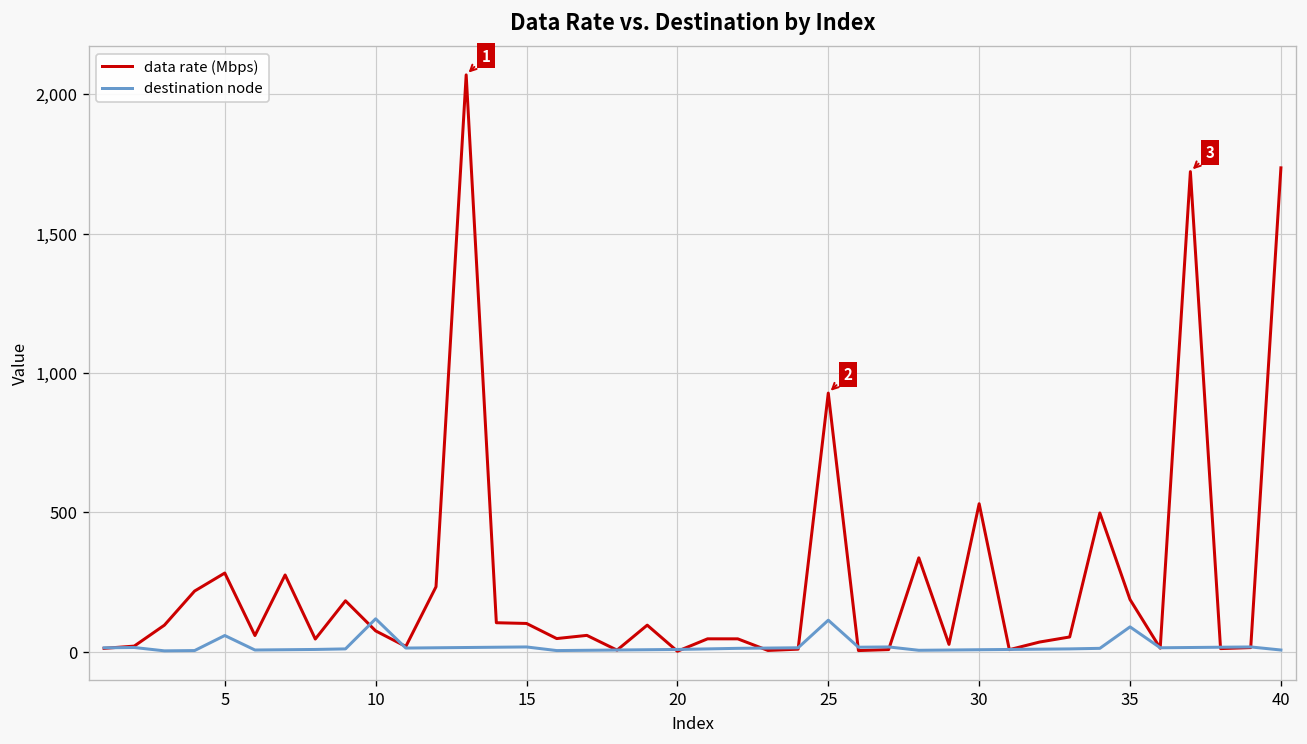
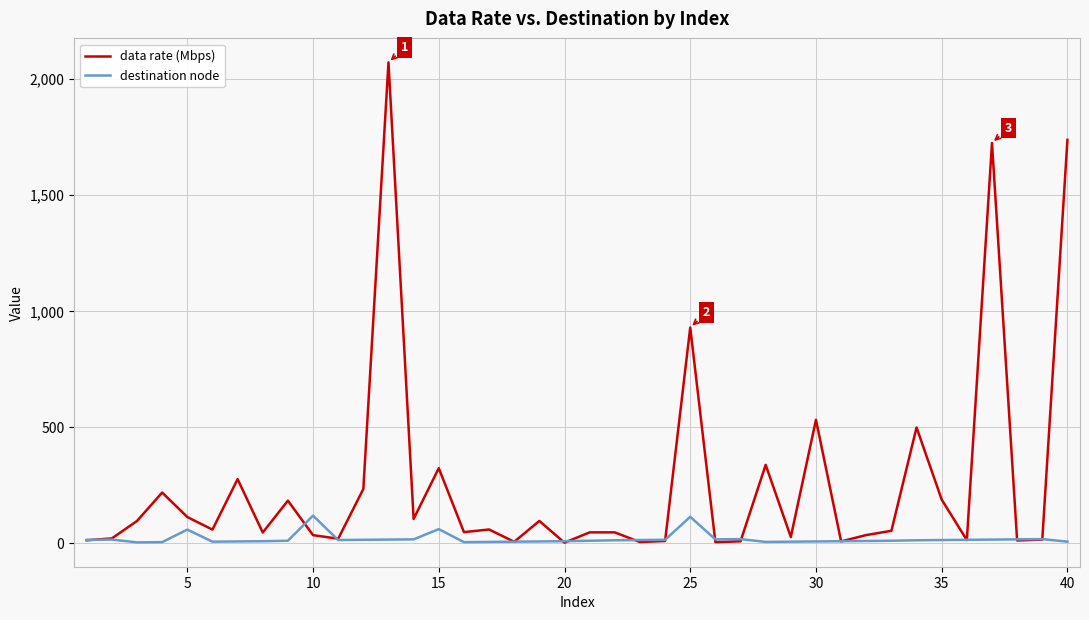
data rate (Mbps), 5: 280 -> 110
data rate (Mbps), 10: 70 -> 30
data rate (Mbps), 15: 100 -> 320
destination node, 15: 20 -> 60
destination node, 35: 90 -> 10
